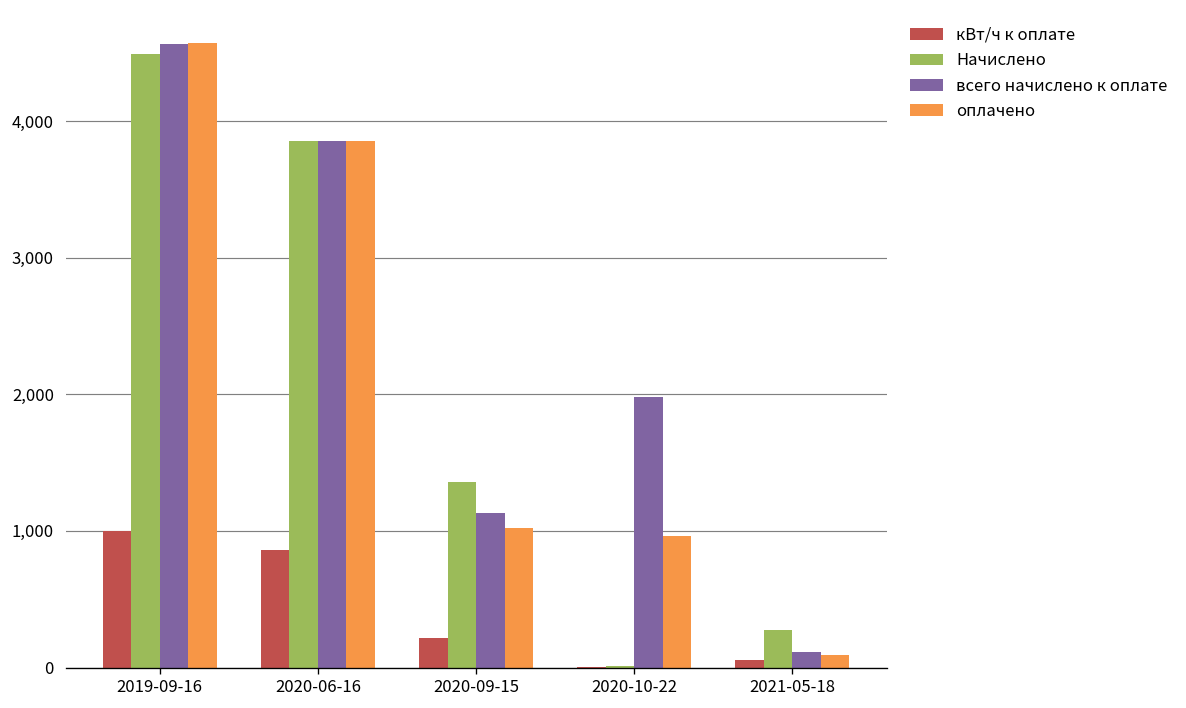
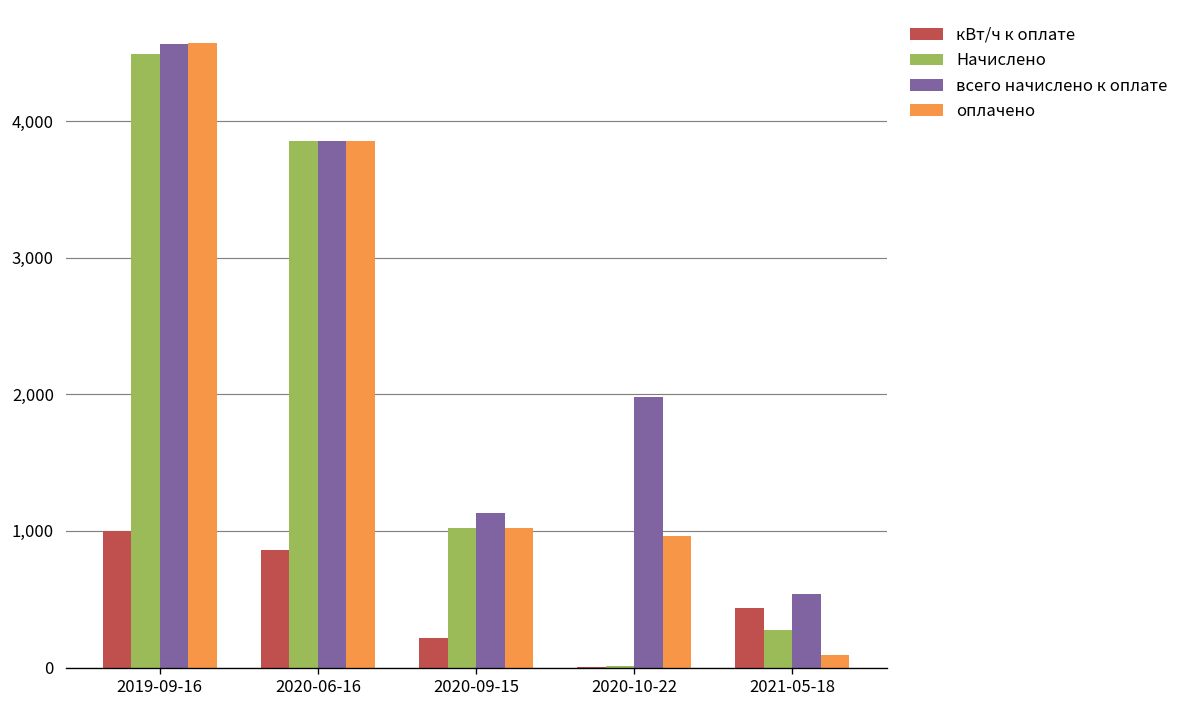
Начислено, 2020-09-15: 1,360 -> 1,020
кВт/ч к оплате, 2021-05-18: 60 -> 440
всего начислено к оплате, 2021-05-18: 110 -> 540
